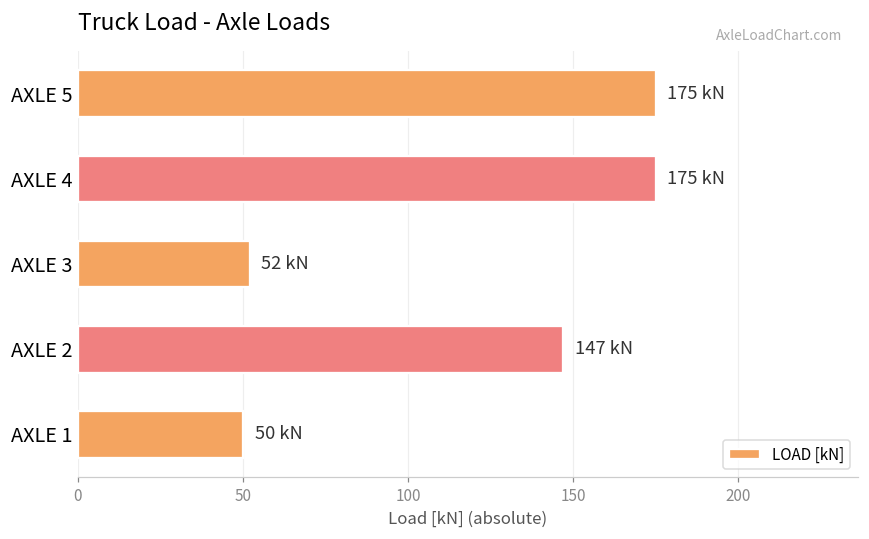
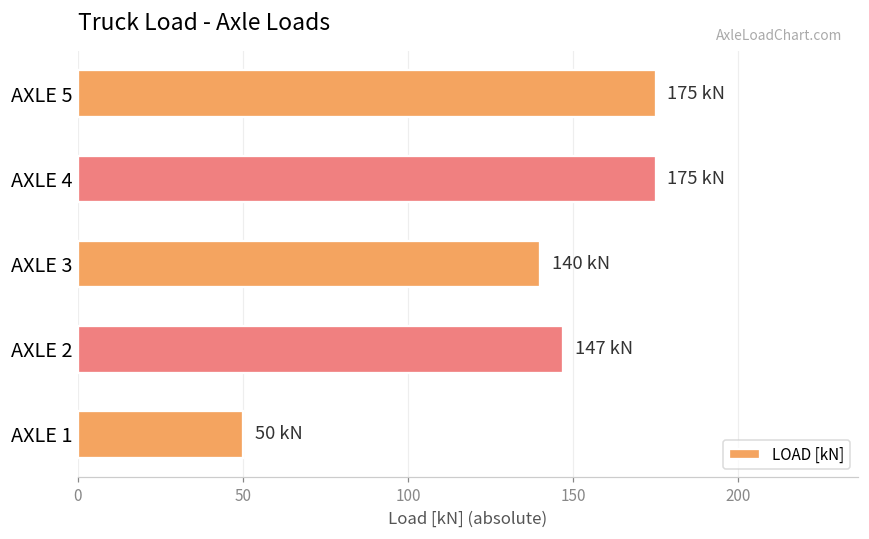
AXLE 3: 52 -> 140
